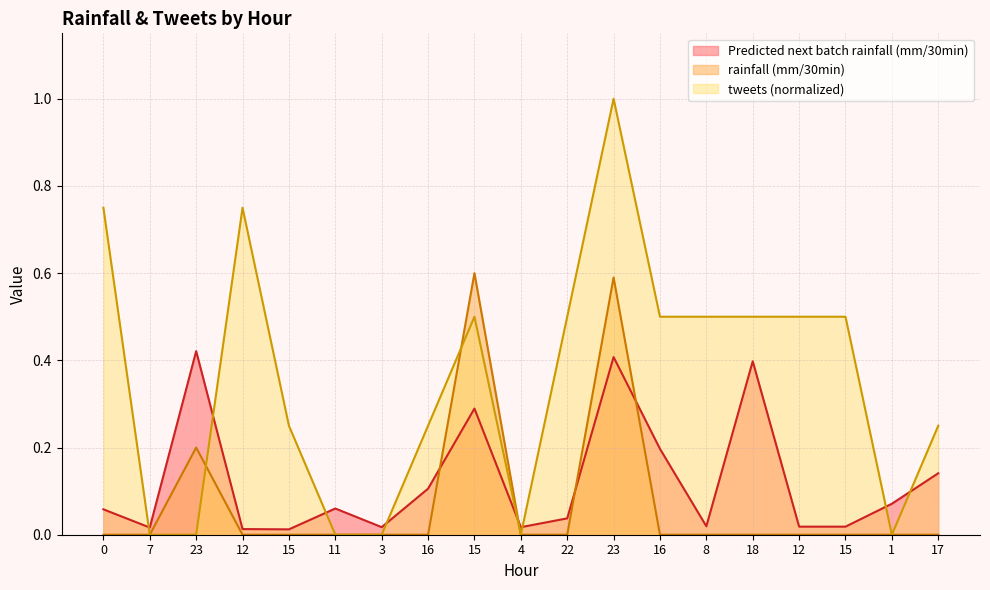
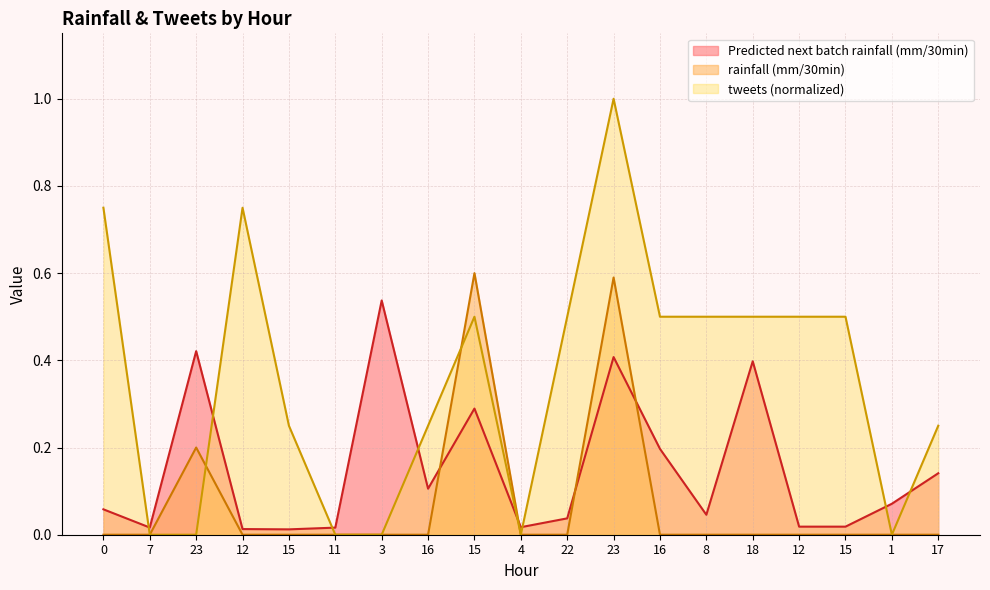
Predicted next batch rainfall (mm/30min), 11: 0.06 -> 0.02
Predicted next batch rainfall (mm/30min), 3: 0.02 -> 0.54
Predicted next batch rainfall (mm/30min), 8: 0.02 -> 0.05
